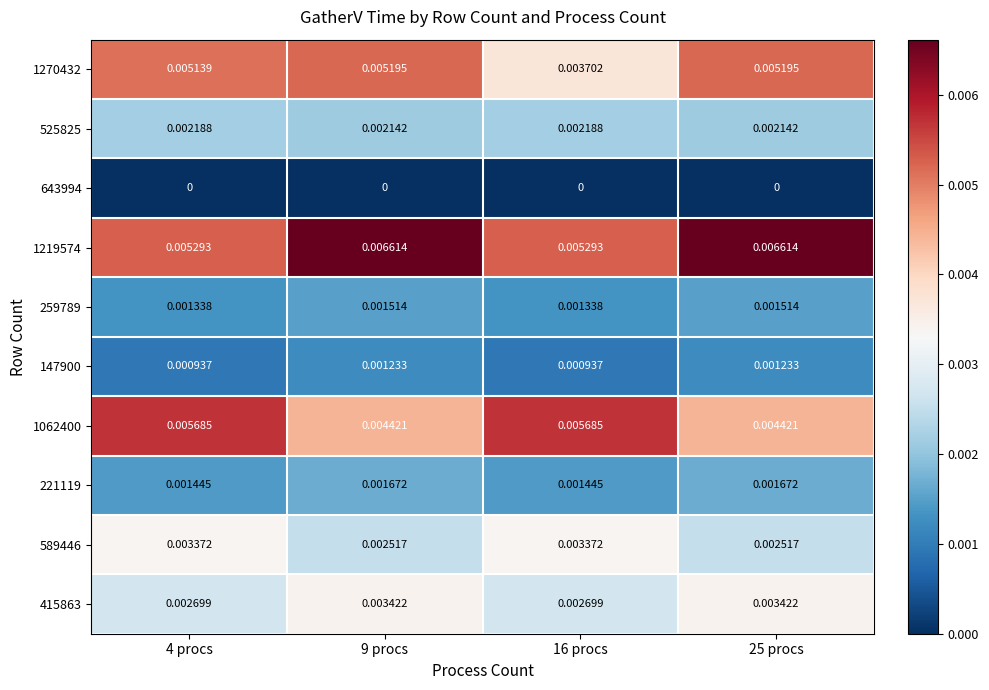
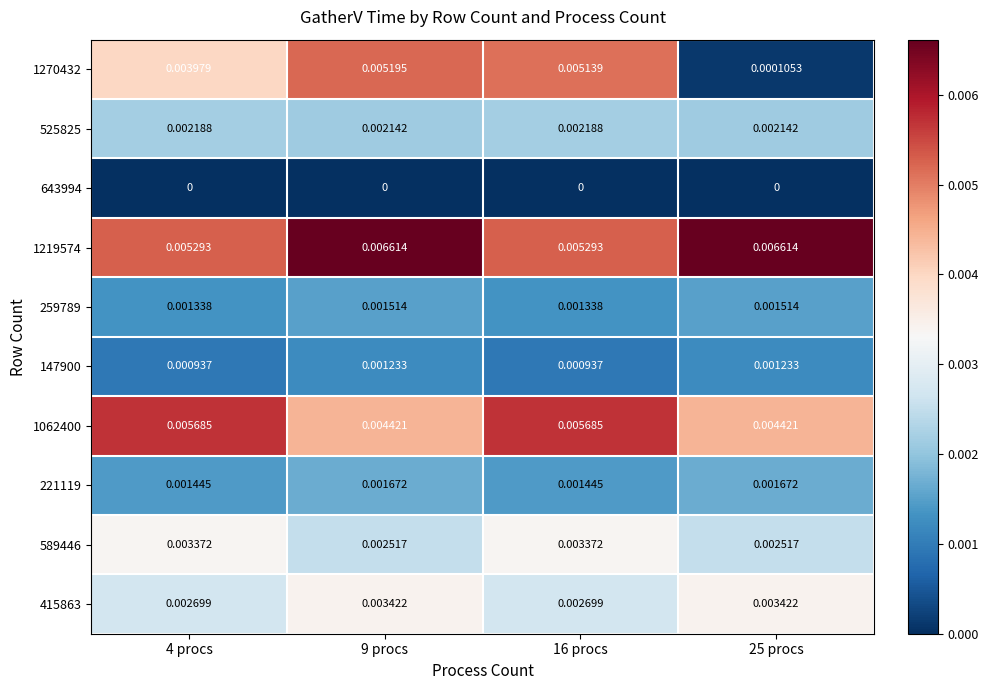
1270432, 4 procs: 0.005139 -> 0.003979
1270432, 16 procs: 0.003702 -> 0.005139
1270432, 25 procs: 0.005195 -> 0.0001053
